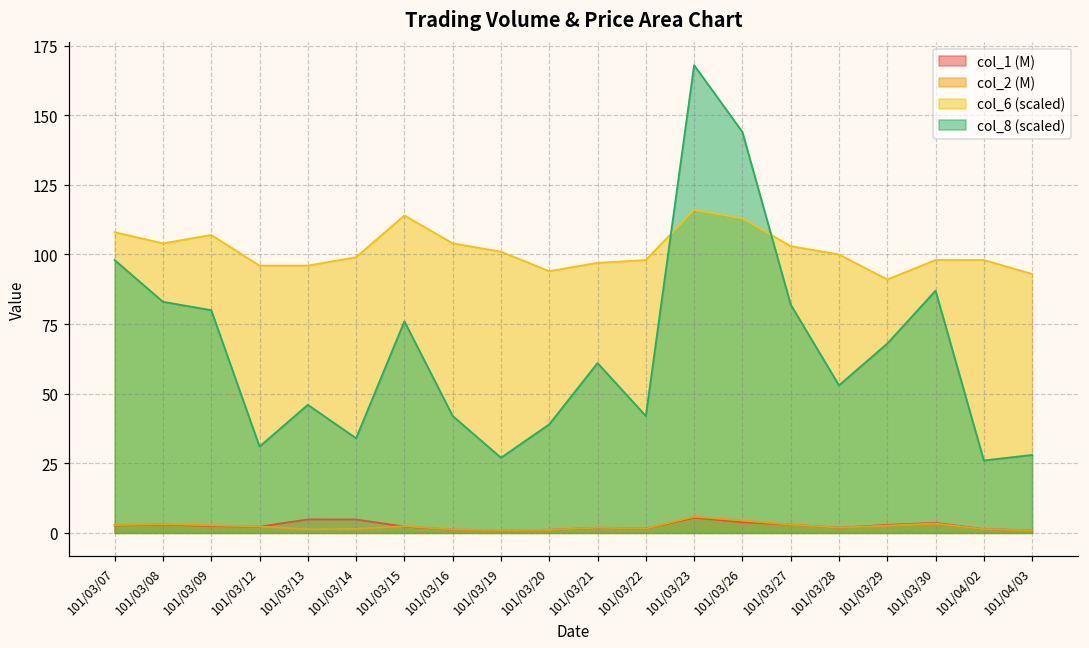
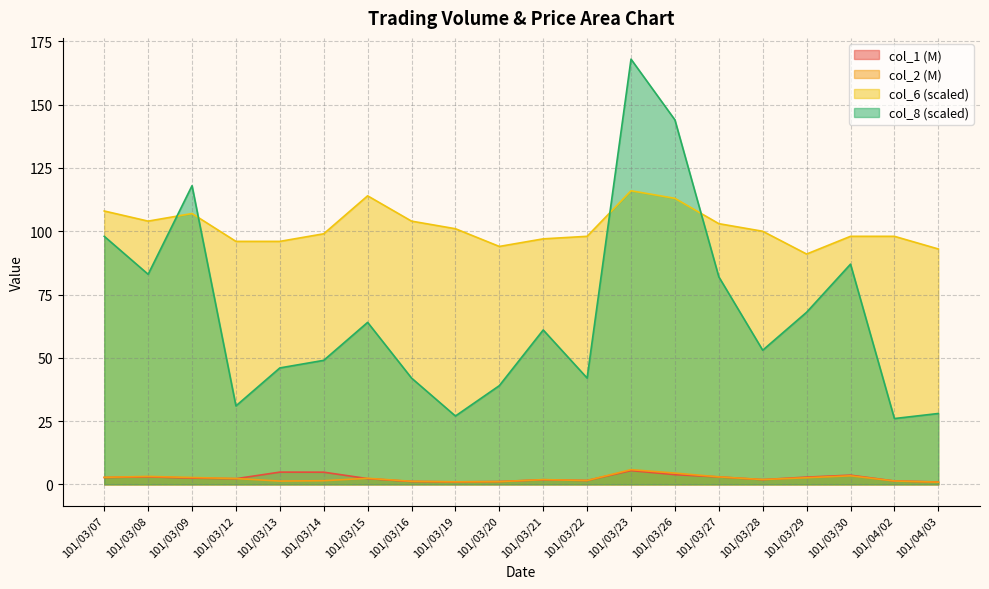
col_8 (scaled), 101/03/09: 80 -> 118
col_8 (scaled), 101/03/14: 34 -> 49
col_8 (scaled), 101/03/15: 76 -> 64
